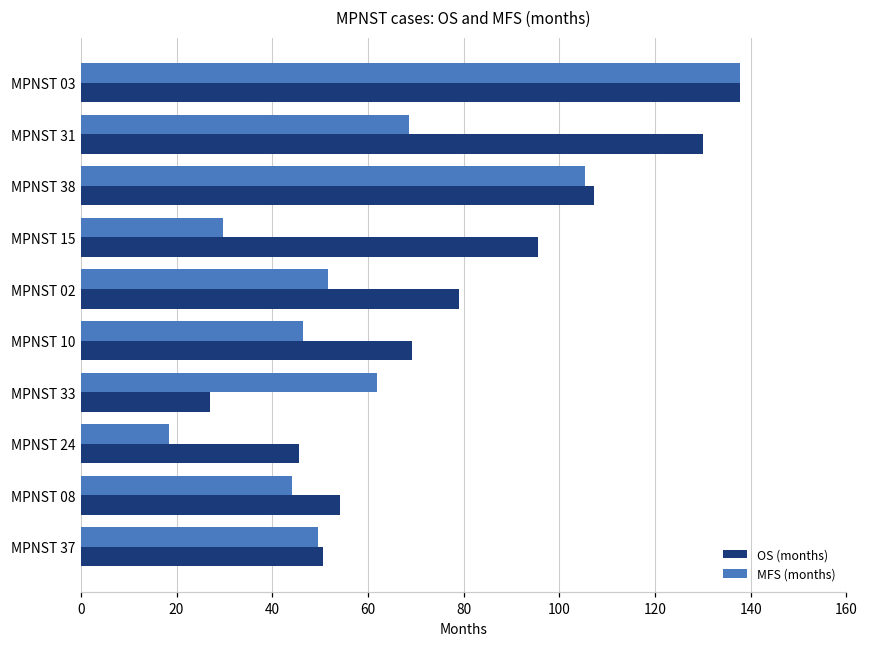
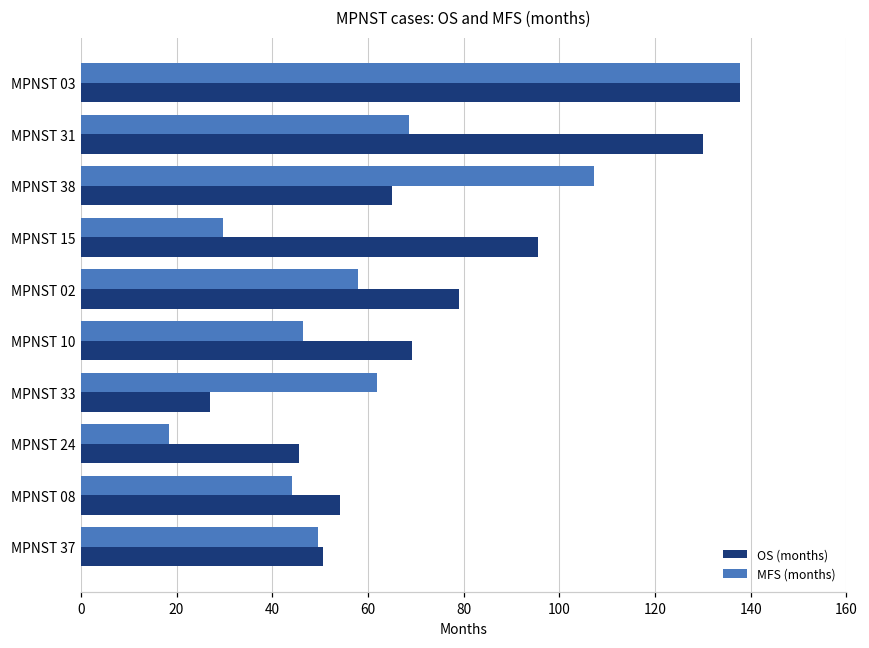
MFS (months), MPNST 38: 105 -> 107
OS (months), MPNST 38: 107 -> 65
MFS (months), MPNST 02: 52 -> 58
